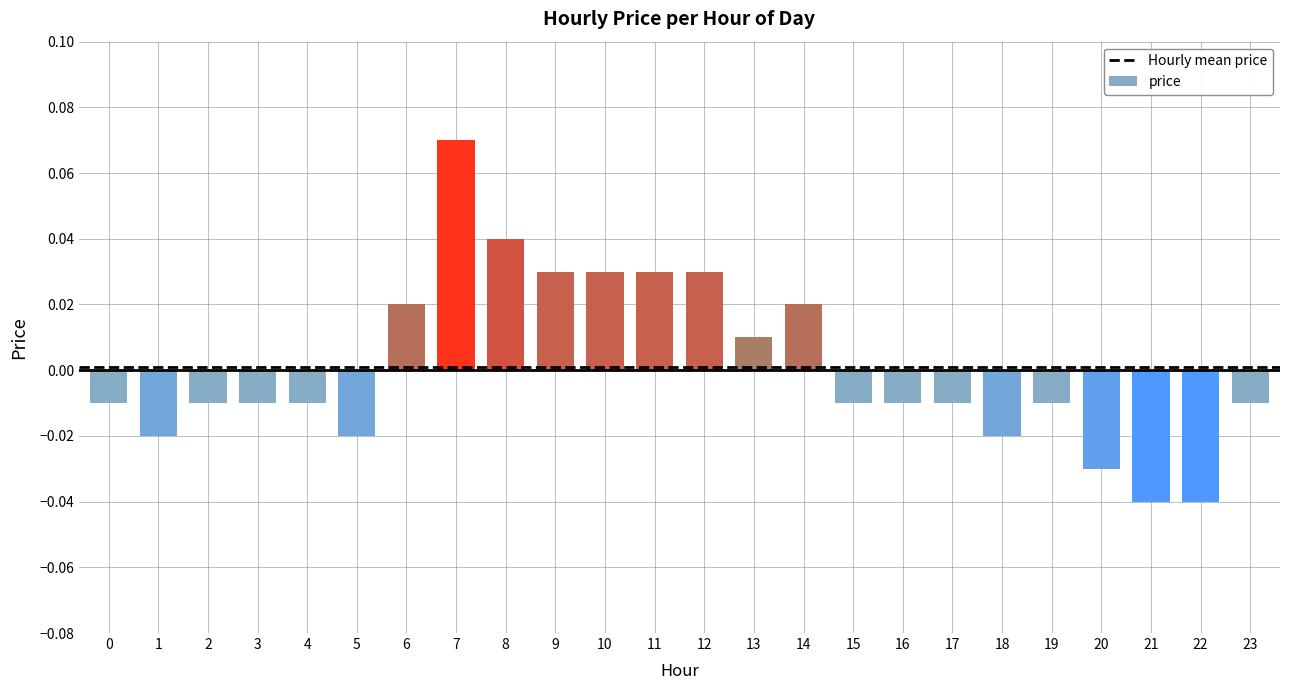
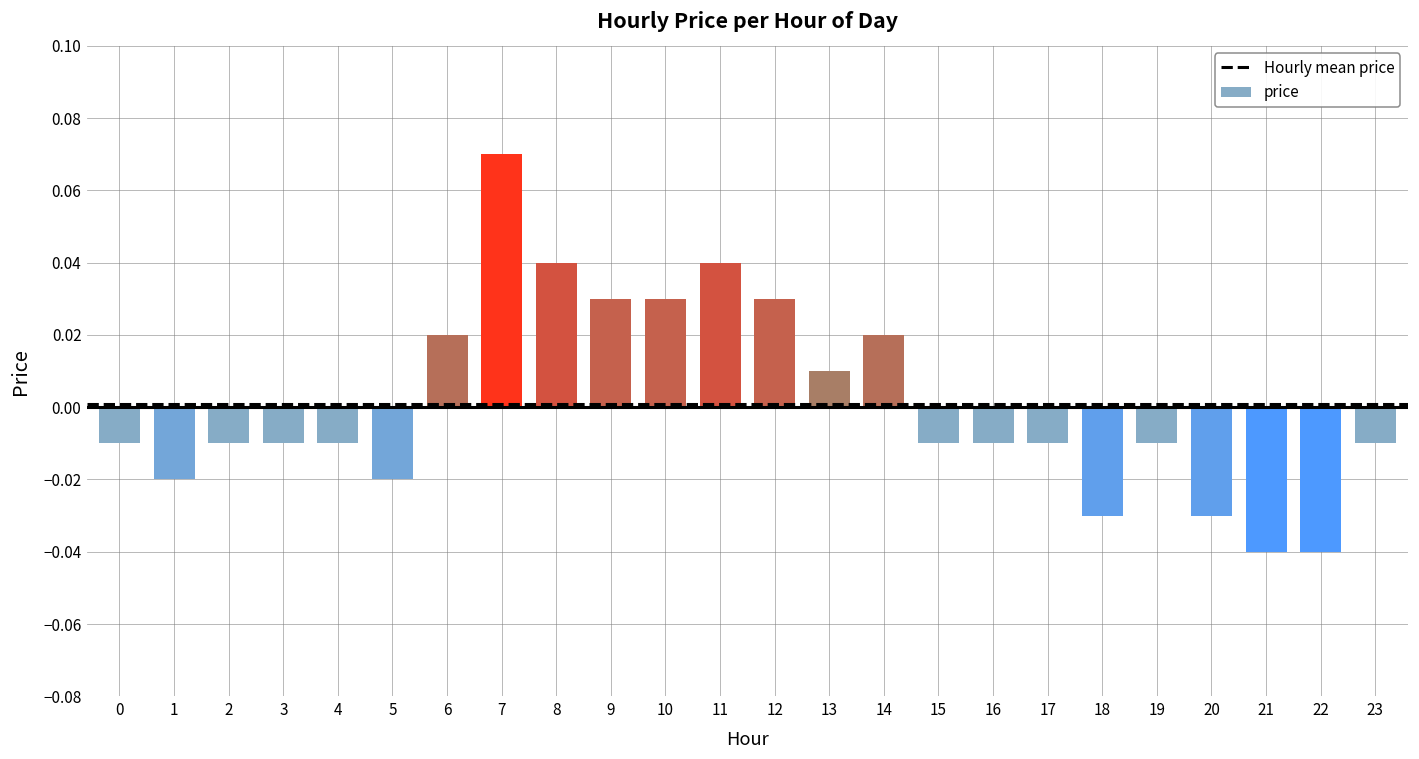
11: 0.03 -> 0.04
18: -0.02 -> -0.03
